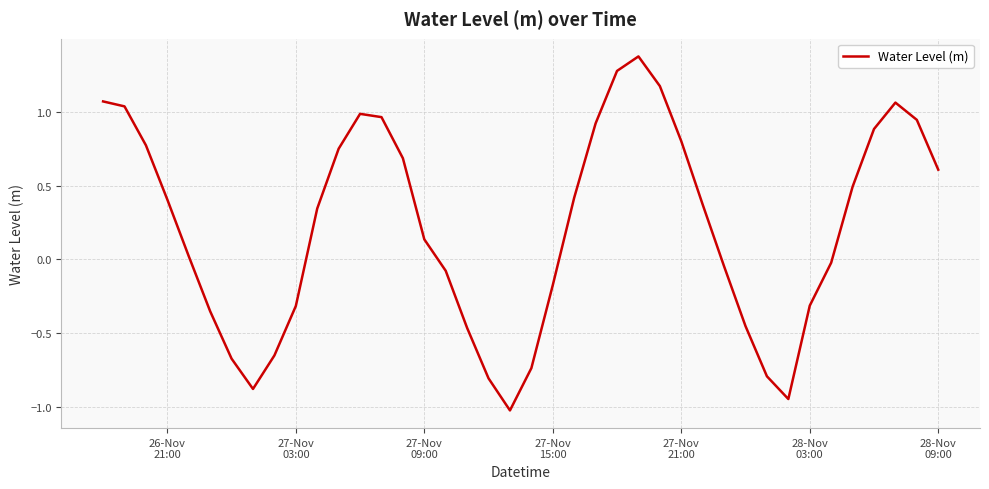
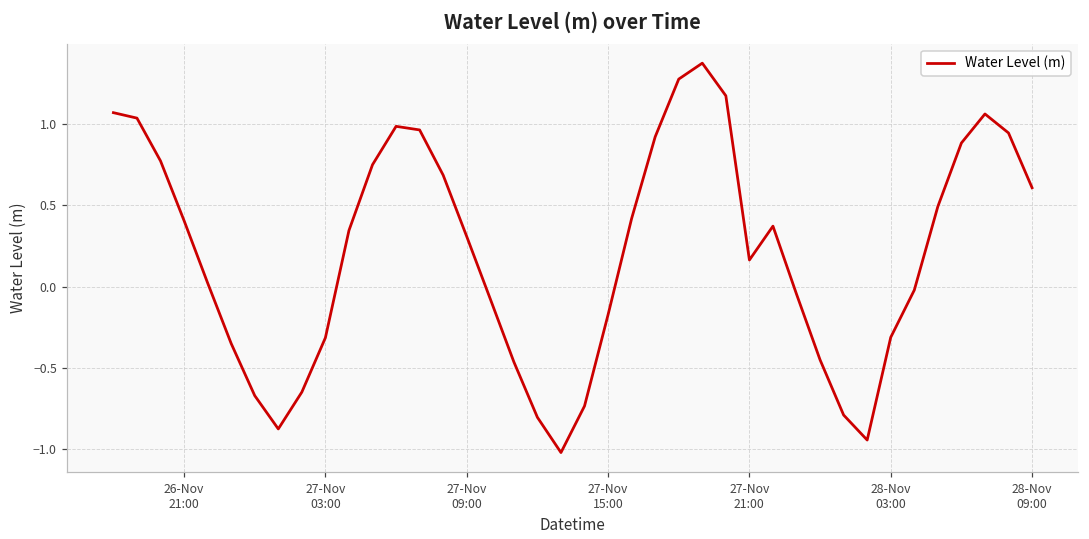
27-Nov 09:00: 0.14 -> 0.31
27-Nov 21:00: 0.80 -> 0.16
